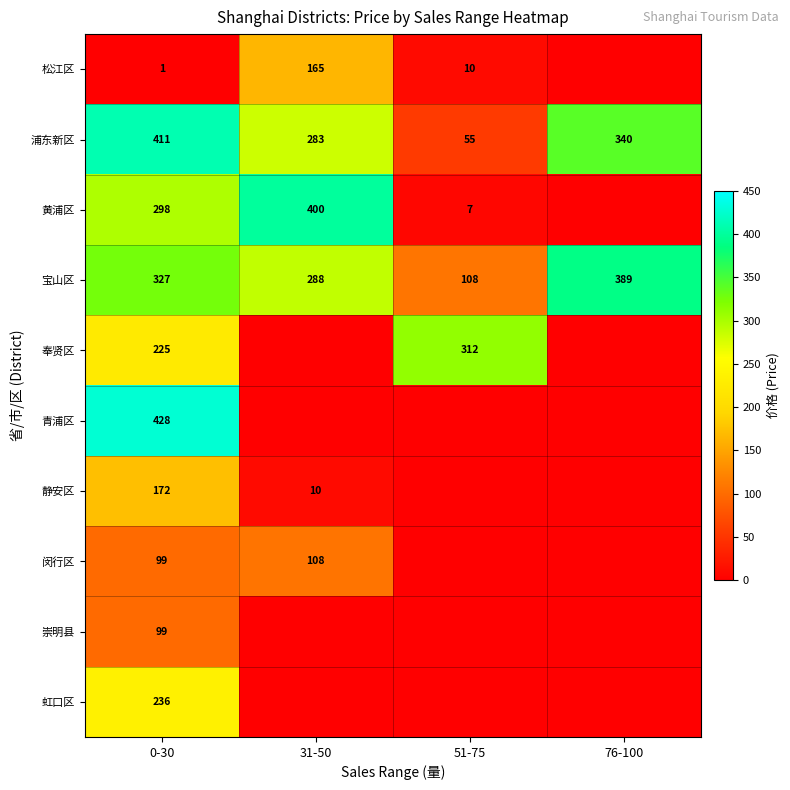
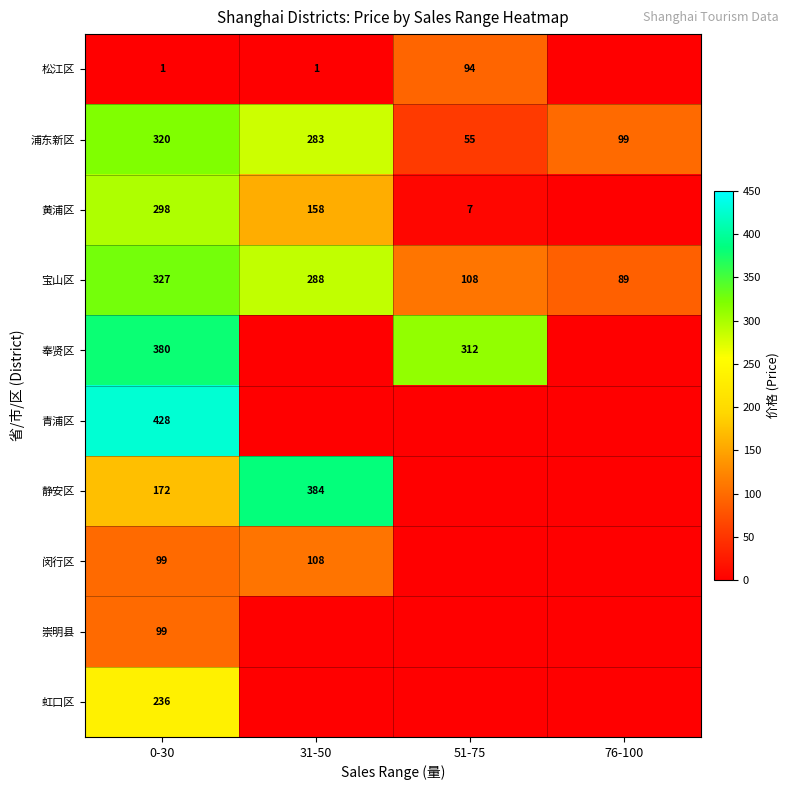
松江区, 31-50: 165 -> 1
松江区, 51-75: 10 -> 94
浦东新区, 0-30: 411 -> 320
浦东新区, 76-100: 340 -> 99
黄浦区, 31-50: 400 -> 158
宝山区, 76-100: 389 -> 89
奉贤区, 0-30: 225 -> 380
静安区, 31-50: 10 -> 384
